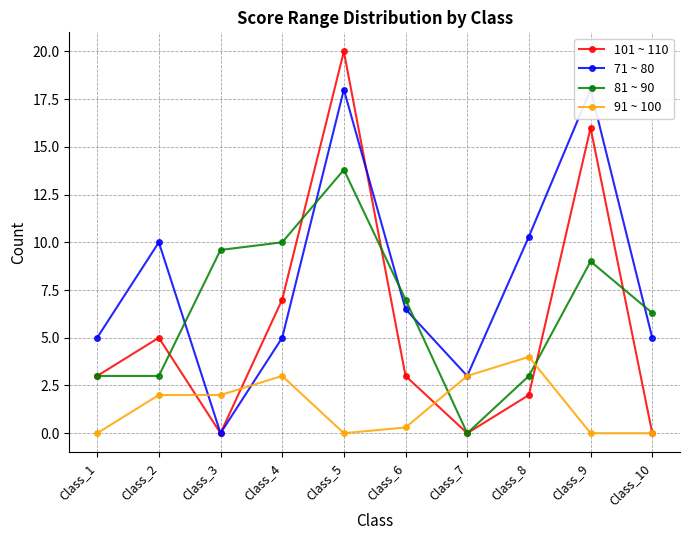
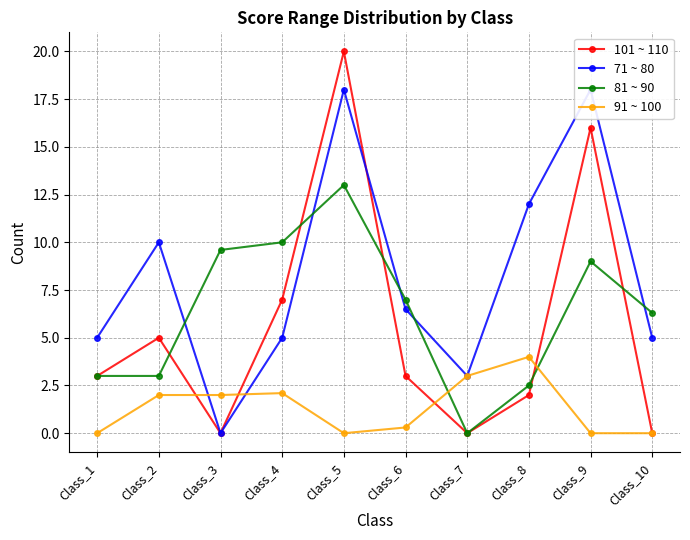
91 ~ 100, Class_4: 3.0 -> 2.1
81 ~ 90, Class_5: 13.8 -> 13.0
71 ~ 80, Class_8: 10.3 -> 12.0
81 ~ 90, Class_8: 3.0 -> 2.5
